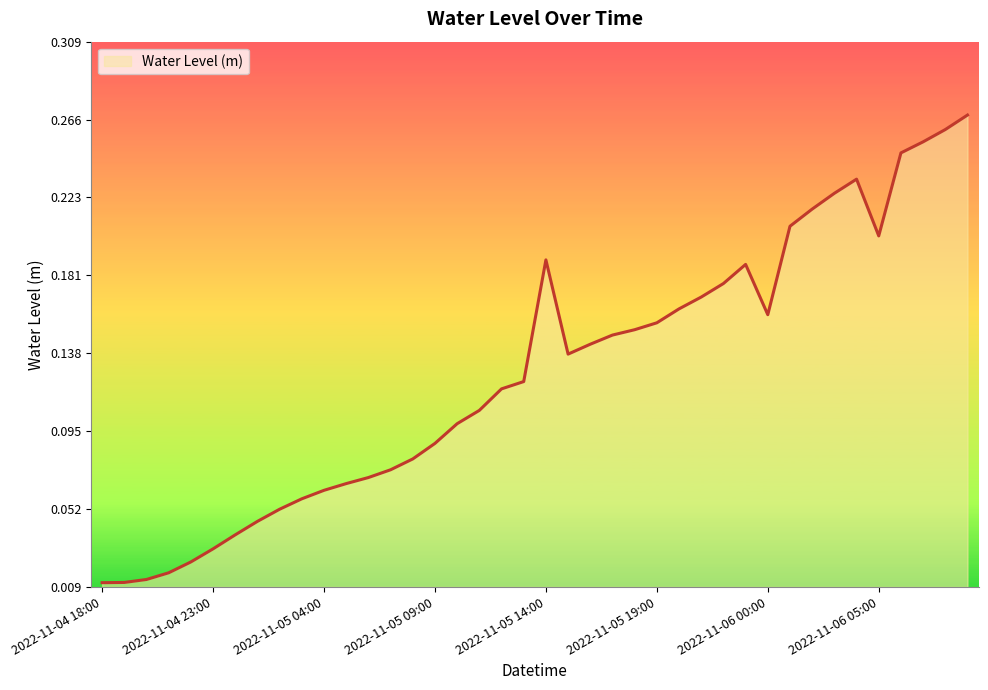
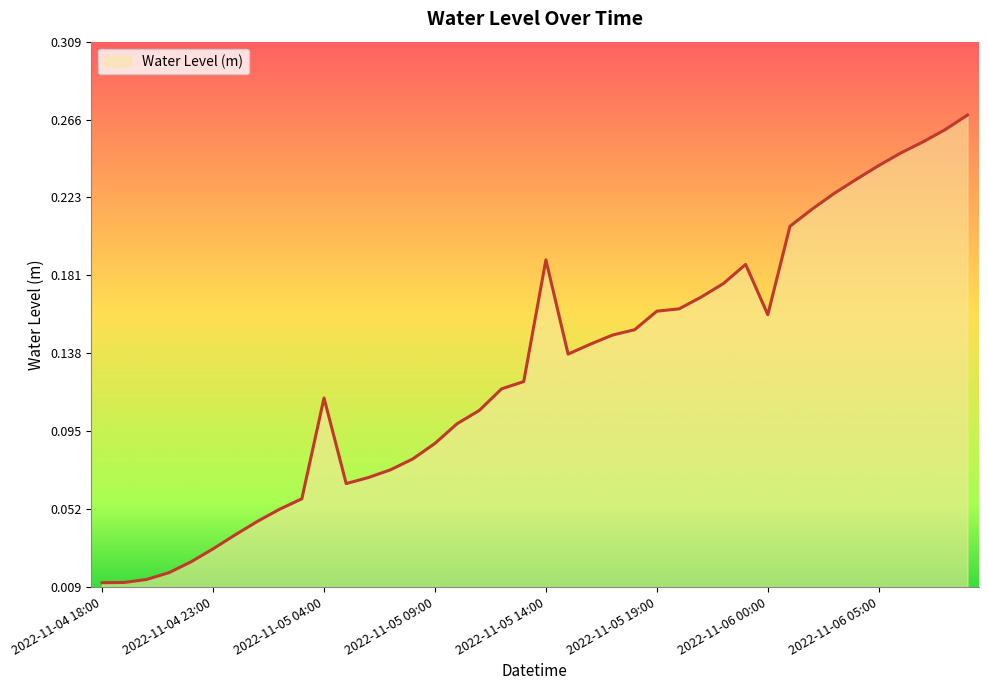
2022-11-05 04:00: 0.063 -> 0.113
2022-11-05 19:00: 0.155 -> 0.161
2022-11-06 05:00: 0.202 -> 0.241
